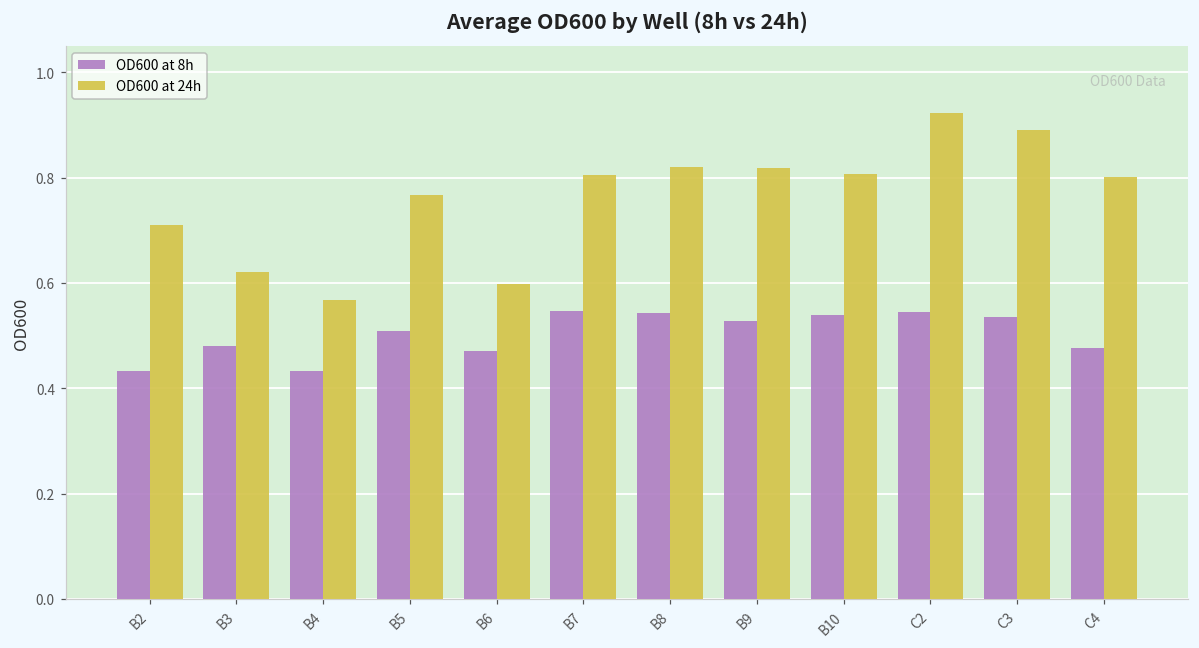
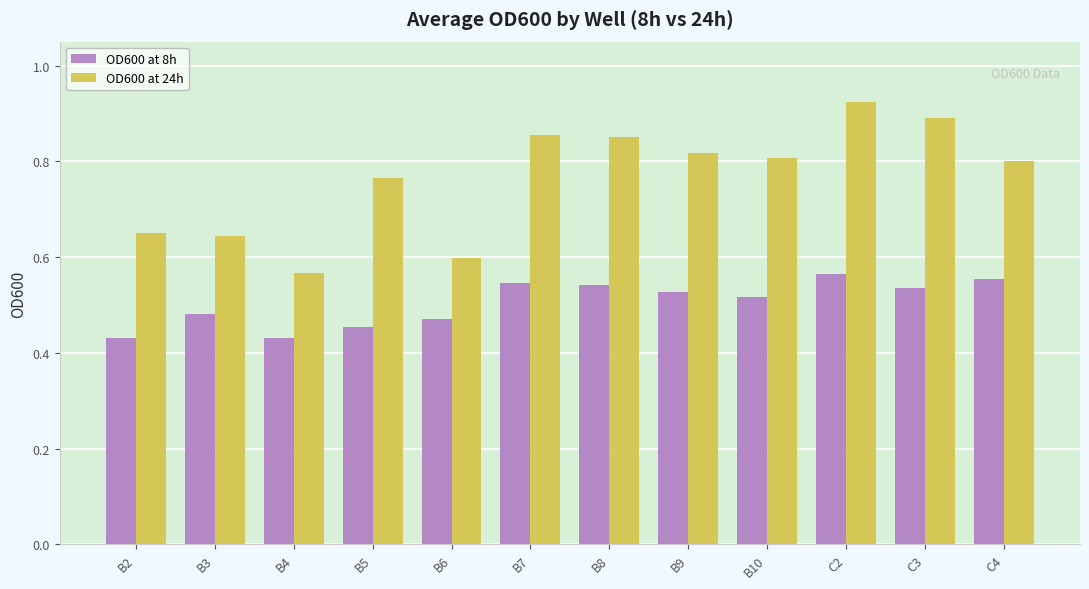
OD600 at 24h, B2: 0.71 -> 0.65
OD600 at 24h, B3: 0.62 -> 0.64
OD600 at 8h, B5: 0.51 -> 0.46
OD600 at 24h, B7: 0.81 -> 0.85
OD600 at 24h, B8: 0.82 -> 0.85
OD600 at 8h, B10: 0.54 -> 0.52
OD600 at 8h, C2: 0.54 -> 0.56
OD600 at 8h, C4: 0.48 -> 0.55
